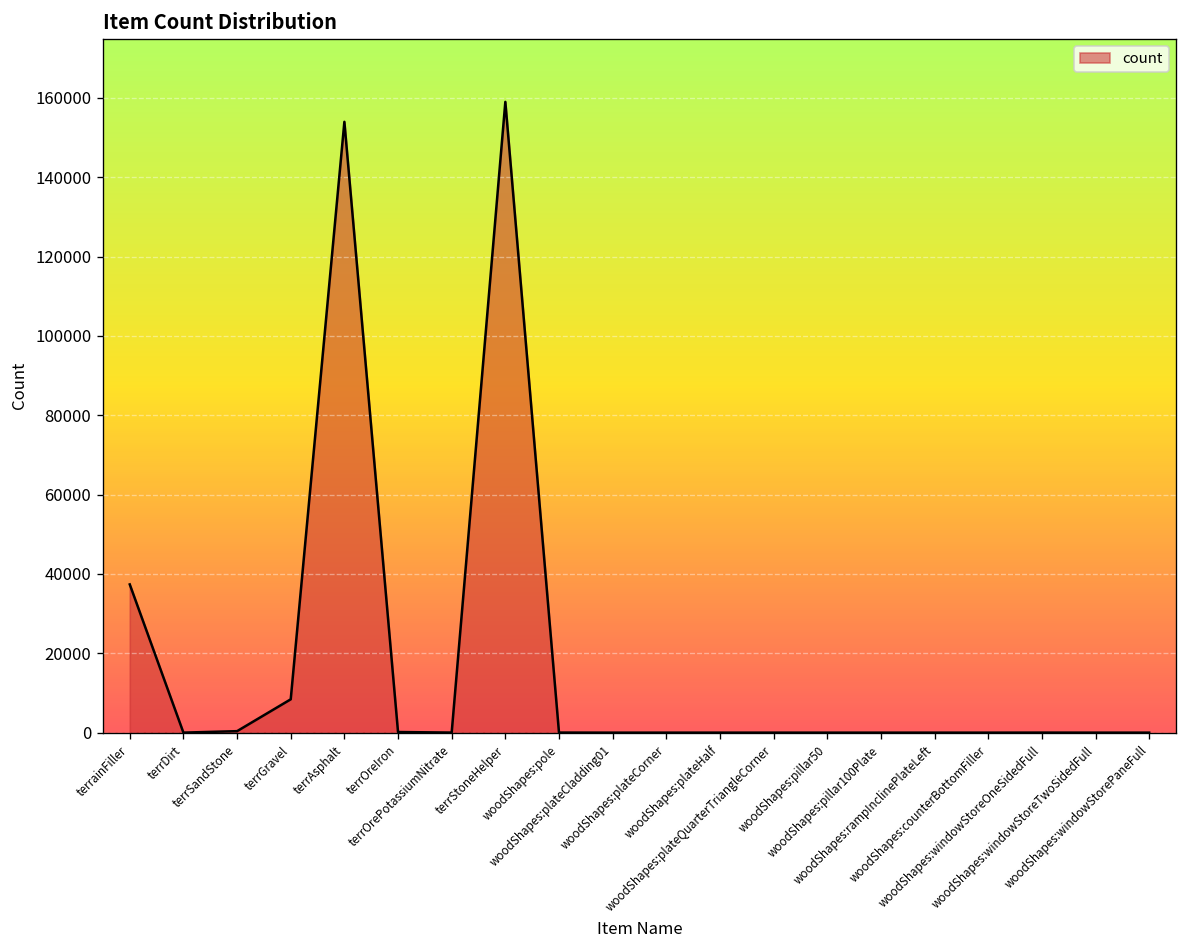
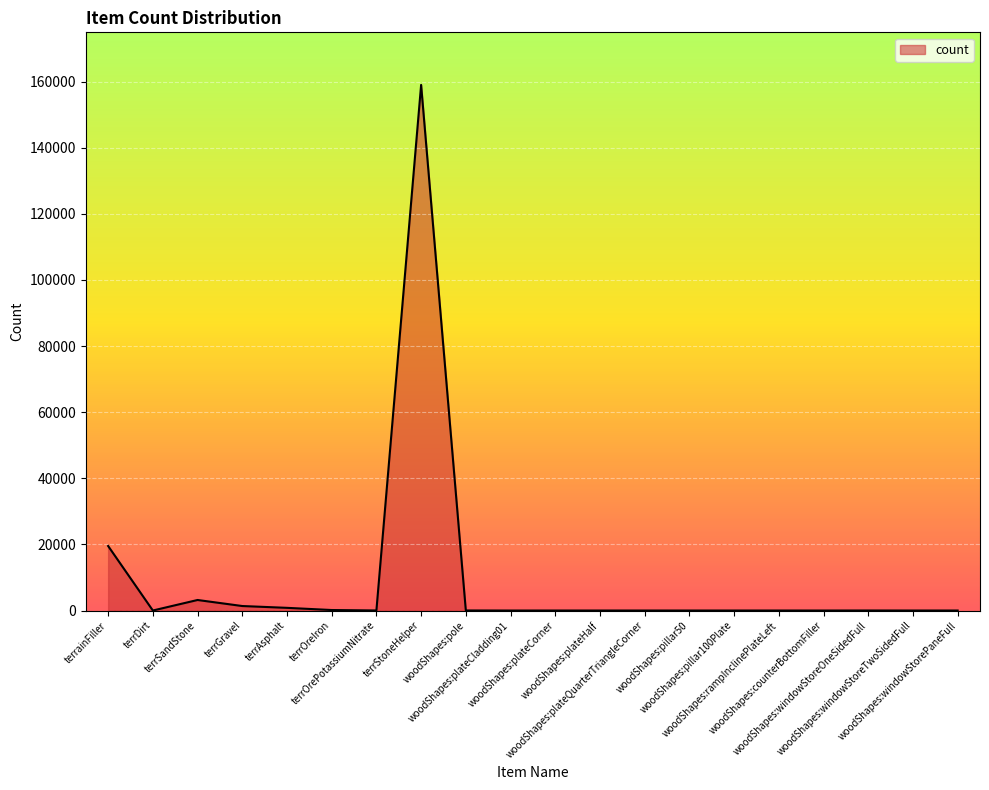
terrainFiller: 37000 -> 20000
terrSandStone: 0 -> 3000
terrGravel: 8000 -> 1000
terrAsphalt: 154000 -> 1000
